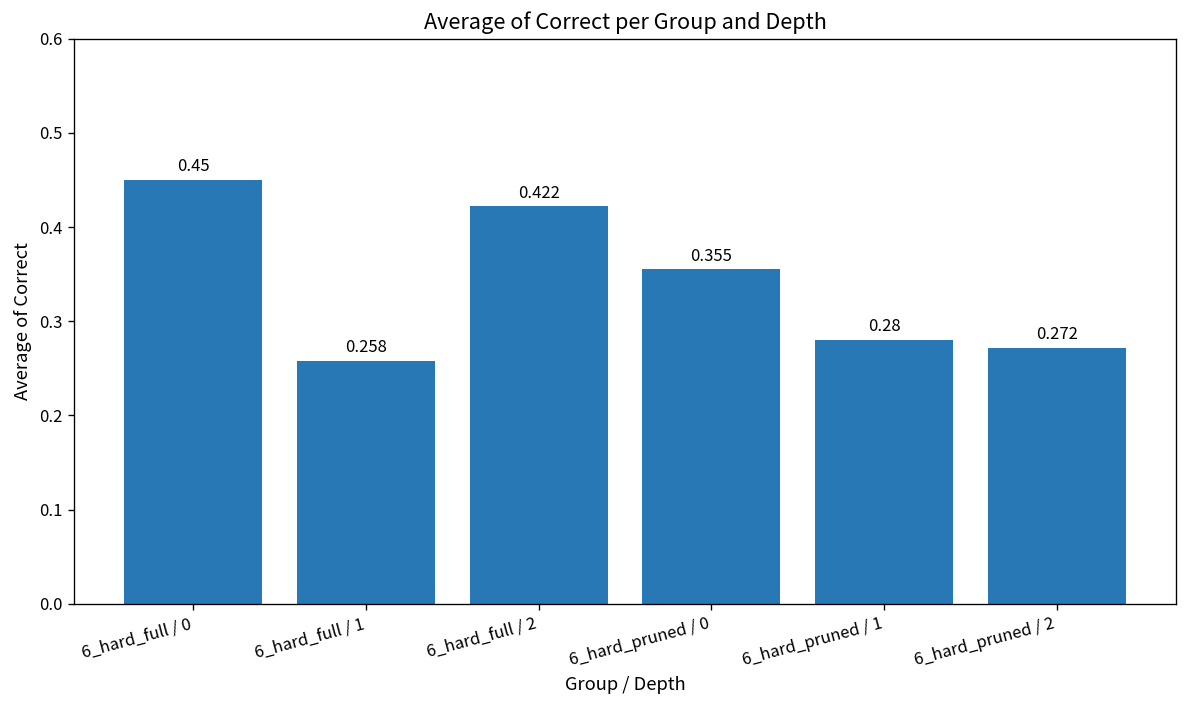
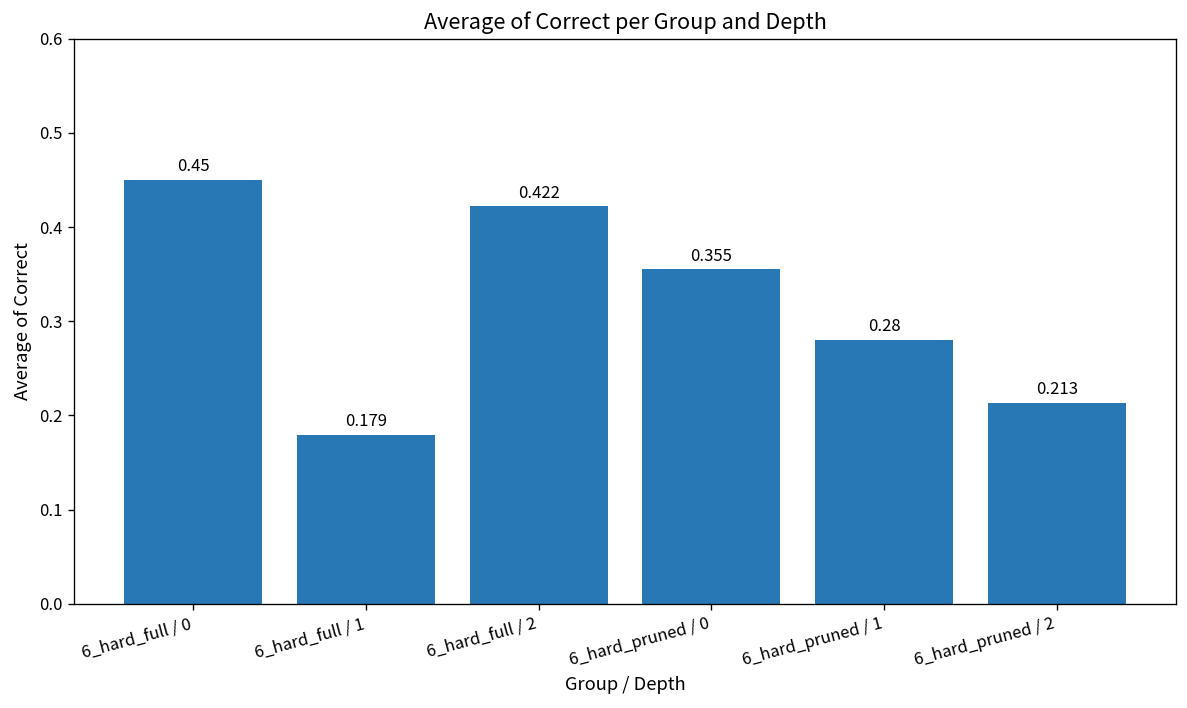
6_hard_full / 1: 0.258 -> 0.179
6_hard_pruned / 2: 0.272 -> 0.213
